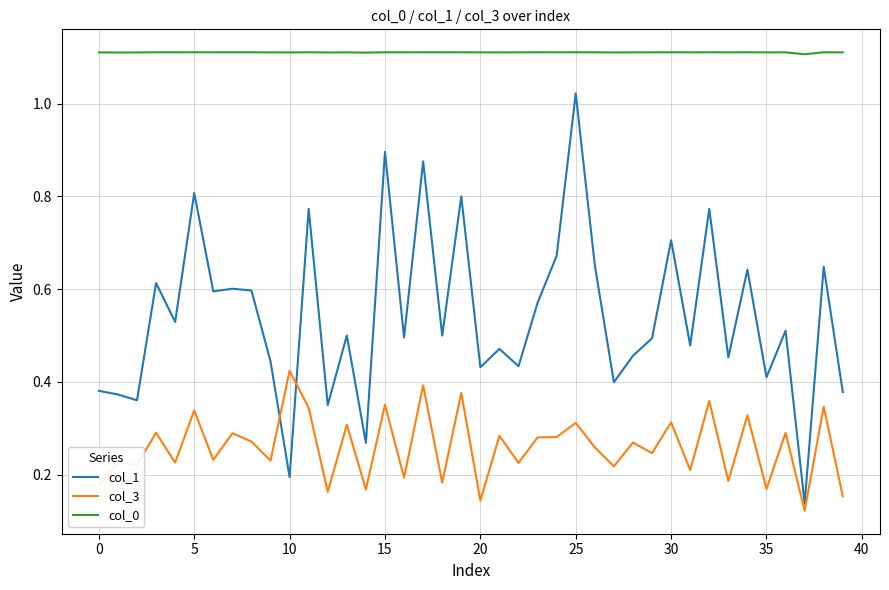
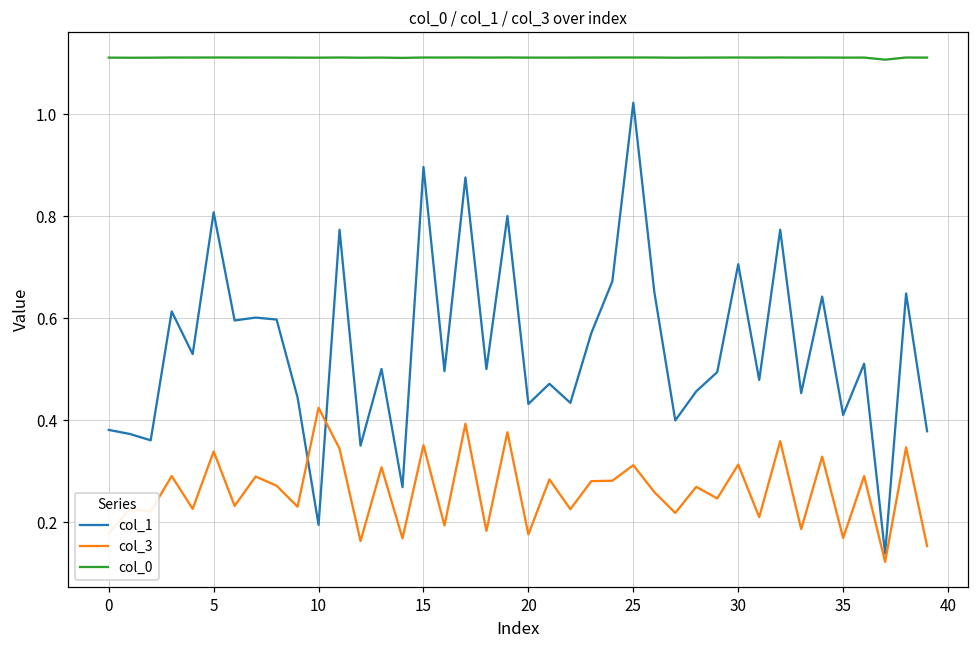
col_3, 20: 0.14 -> 0.18
